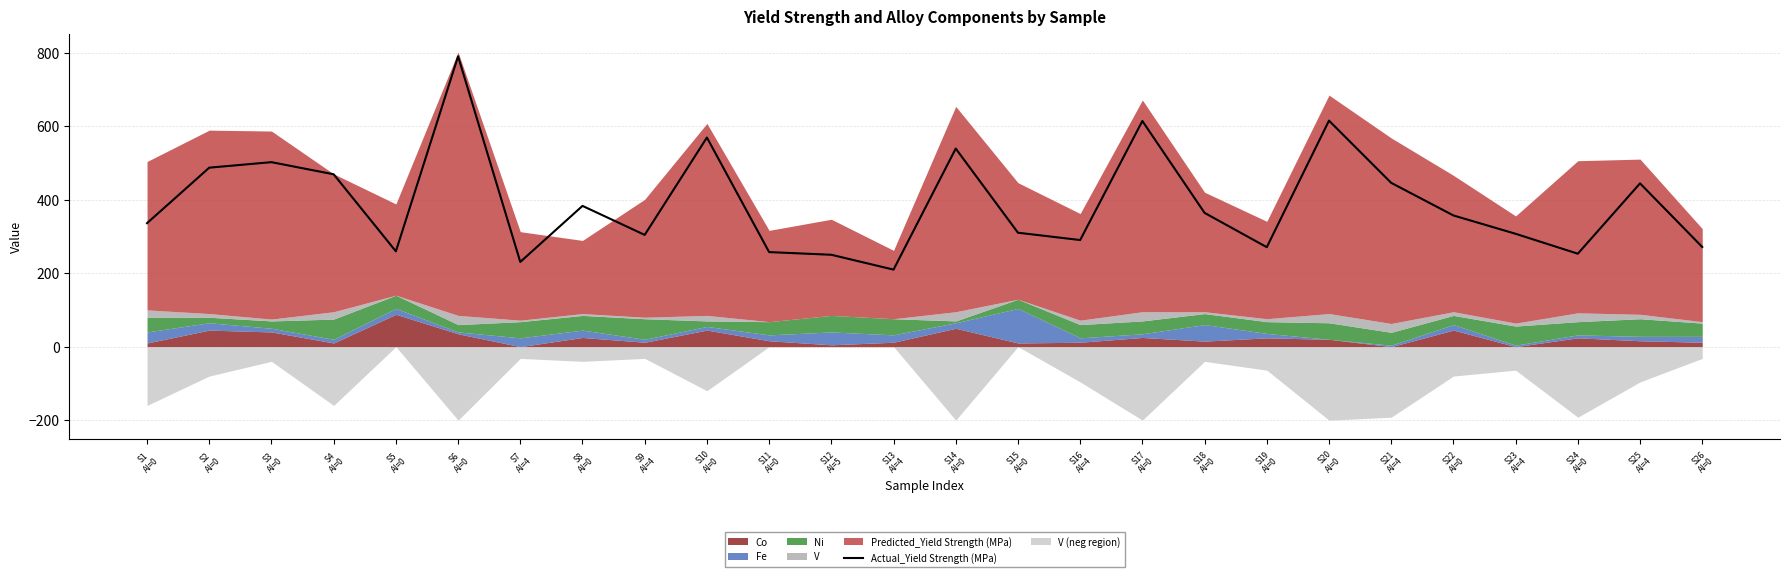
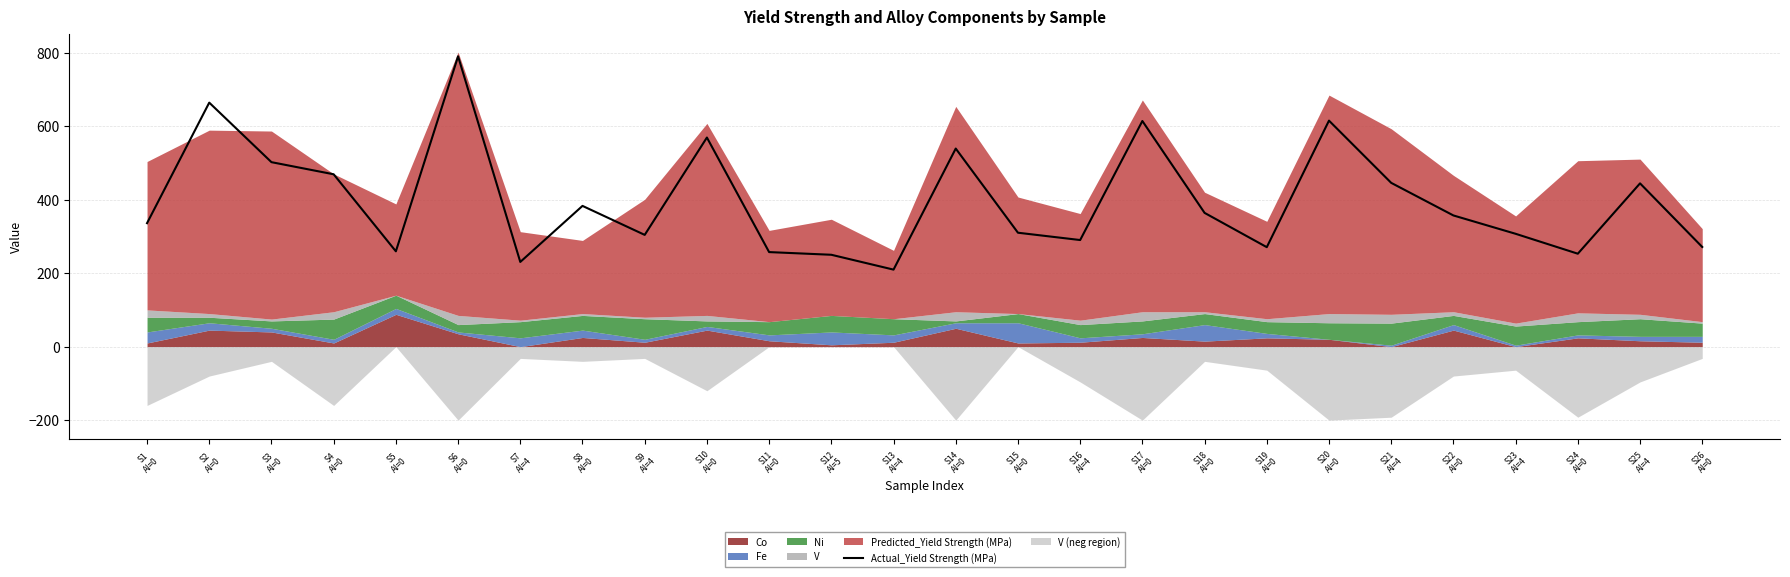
Actual_Yield Strength (MPa), S2 Al=0: 490 -> 660
Fe, S15 Al=0: 90 -> 60
Ni, S21 Al=4: 40 -> 60
